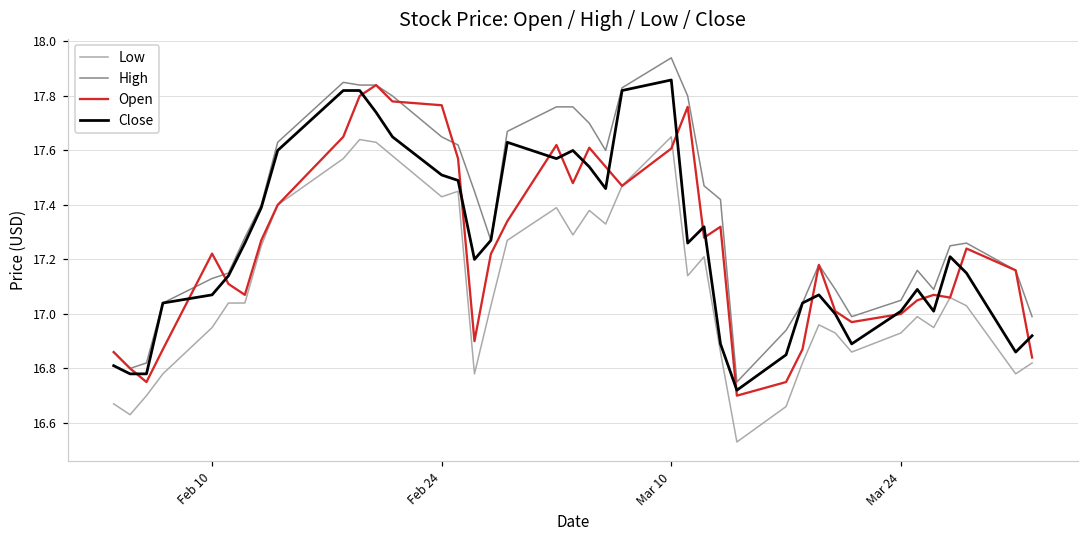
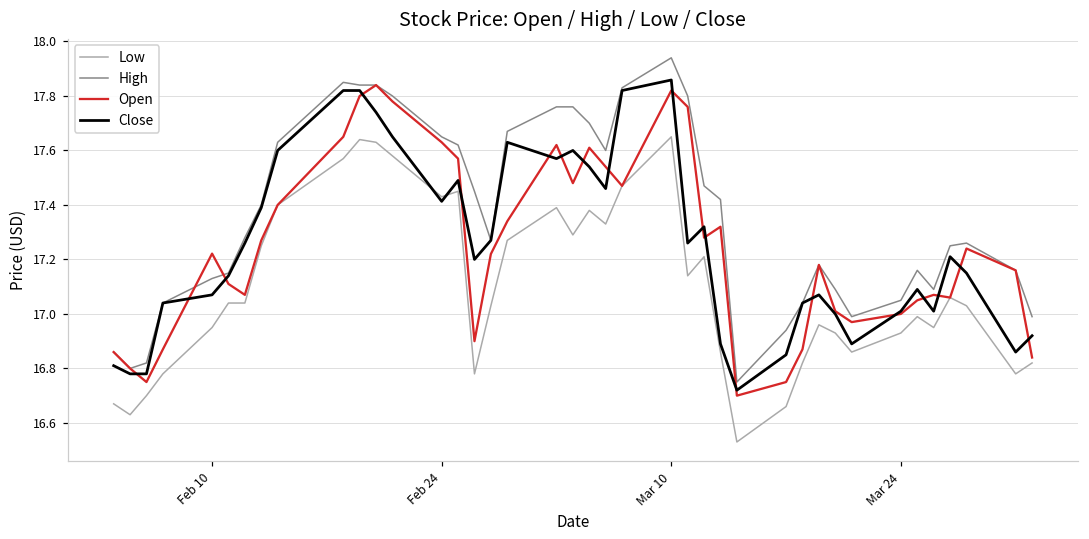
Open, Feb 24: 17.77 -> 17.63
Close, Feb 24: 17.51 -> 17.41
Open, Mar 10: 17.61 -> 17.82
